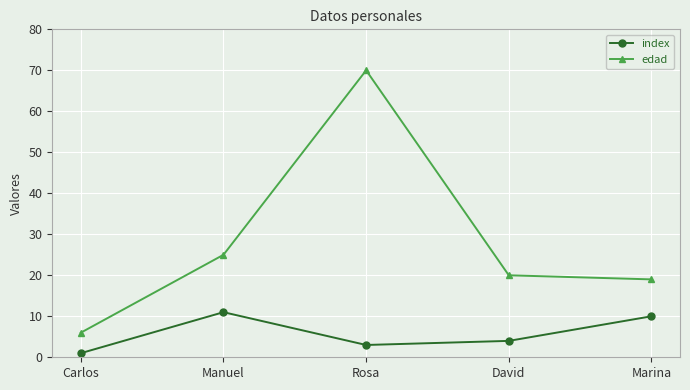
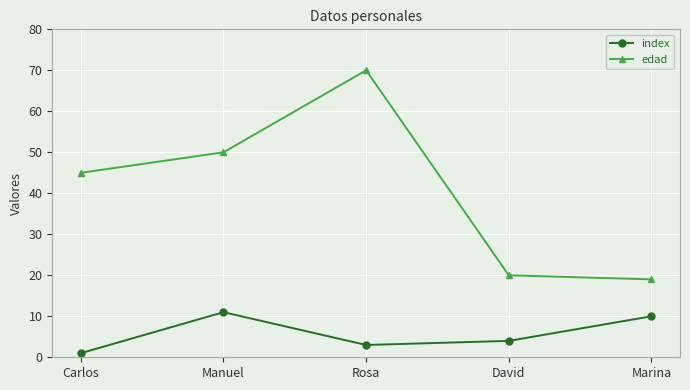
edad, Carlos: 6 -> 45
edad, Manuel: 25 -> 50
